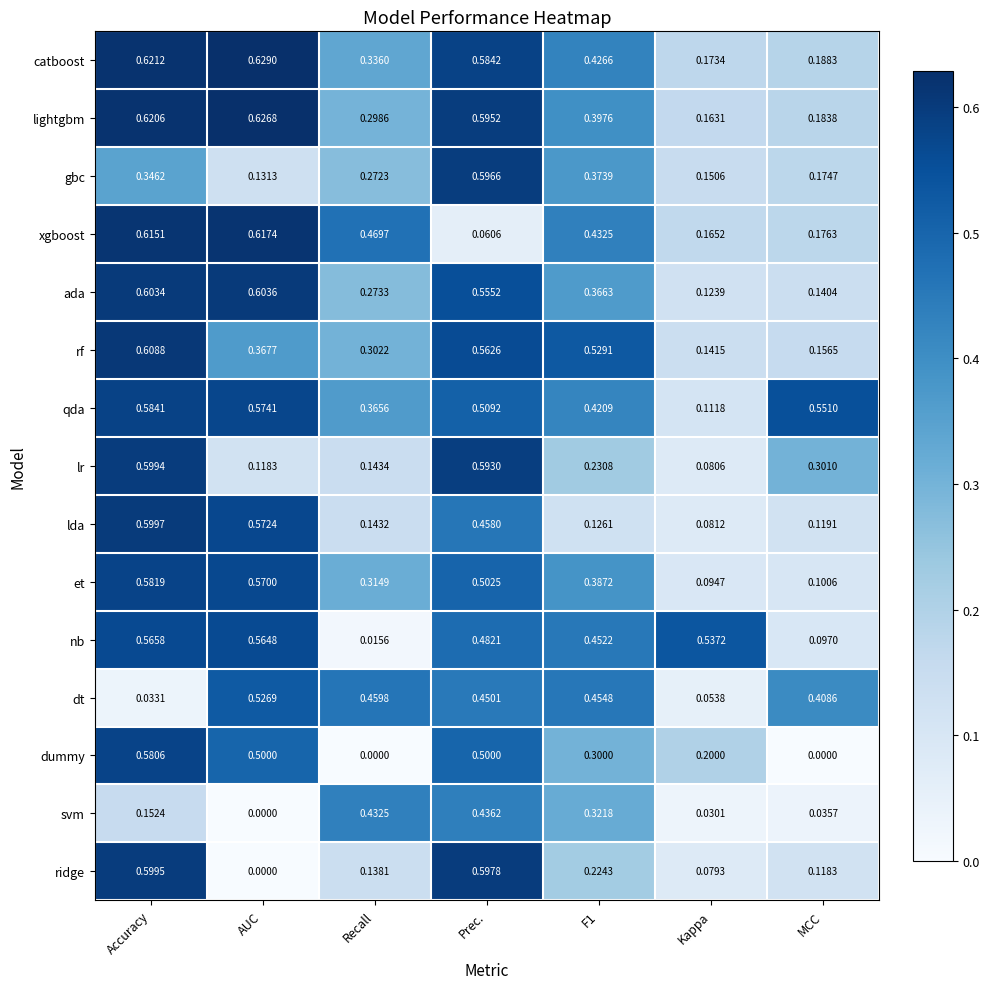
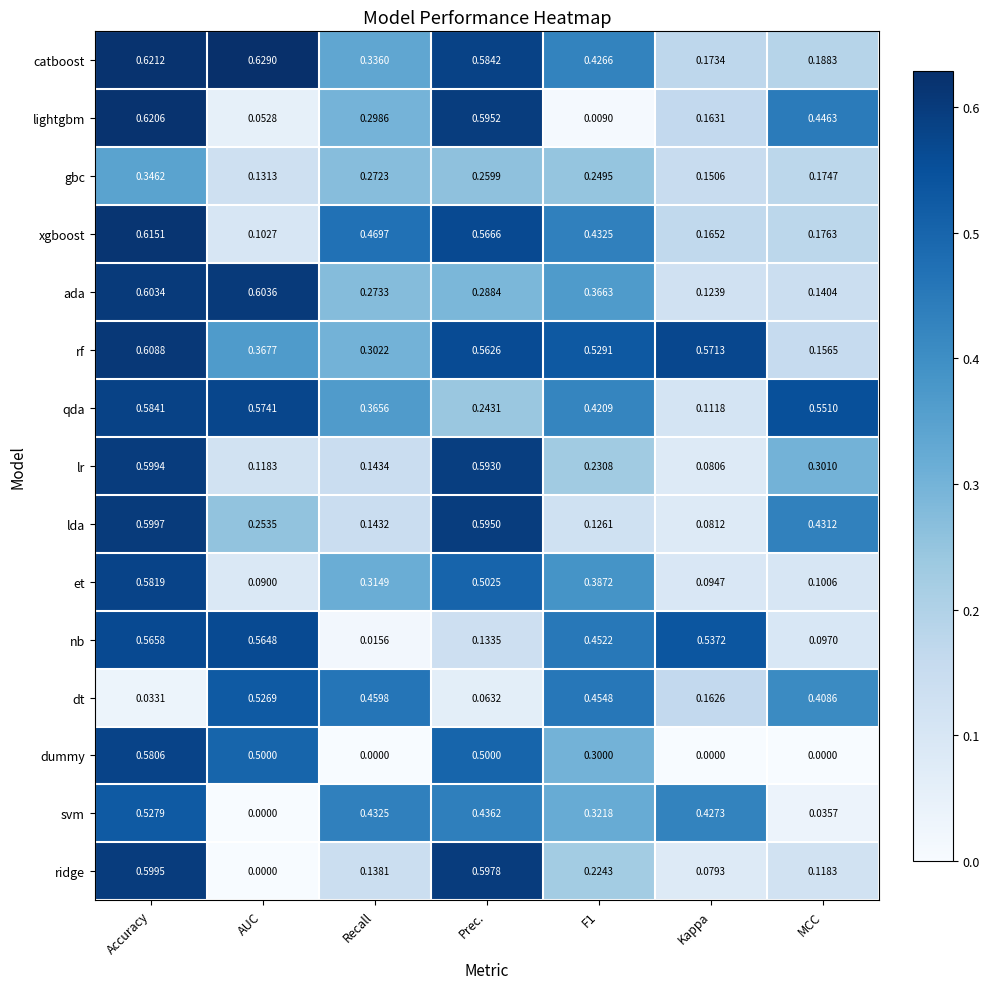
lightgbm, AUC: 0.6268 -> 0.0528
lightgbm, F1: 0.3976 -> 0.0090
lightgbm, MCC: 0.1838 -> 0.4463
gbc, Prec.: 0.5966 -> 0.2599
gbc, F1: 0.3739 -> 0.2495
xgboost, AUC: 0.6174 -> 0.1027
xgboost, Prec.: 0.0606 -> 0.5666
ada, Prec.: 0.5552 -> 0.2884
rf, Kappa: 0.1415 -> 0.5713
qda, Prec.: 0.5092 -> 0.2431
lda, AUC: 0.5724 -> 0.2535
lda, Prec.: 0.4580 -> 0.5950
lda, MCC: 0.1191 -> 0.4312
et, AUC: 0.5700 -> 0.0900
nb, Prec.: 0.4821 -> 0.1335
dt, Prec.: 0.4501 -> 0.0632
dt, Kappa: 0.0538 -> 0.1626
dummy, Kappa: 0.2000 -> 0.0000
svm, Accuracy: 0.1524 -> 0.5279
svm, Kappa: 0.0301 -> 0.4273
